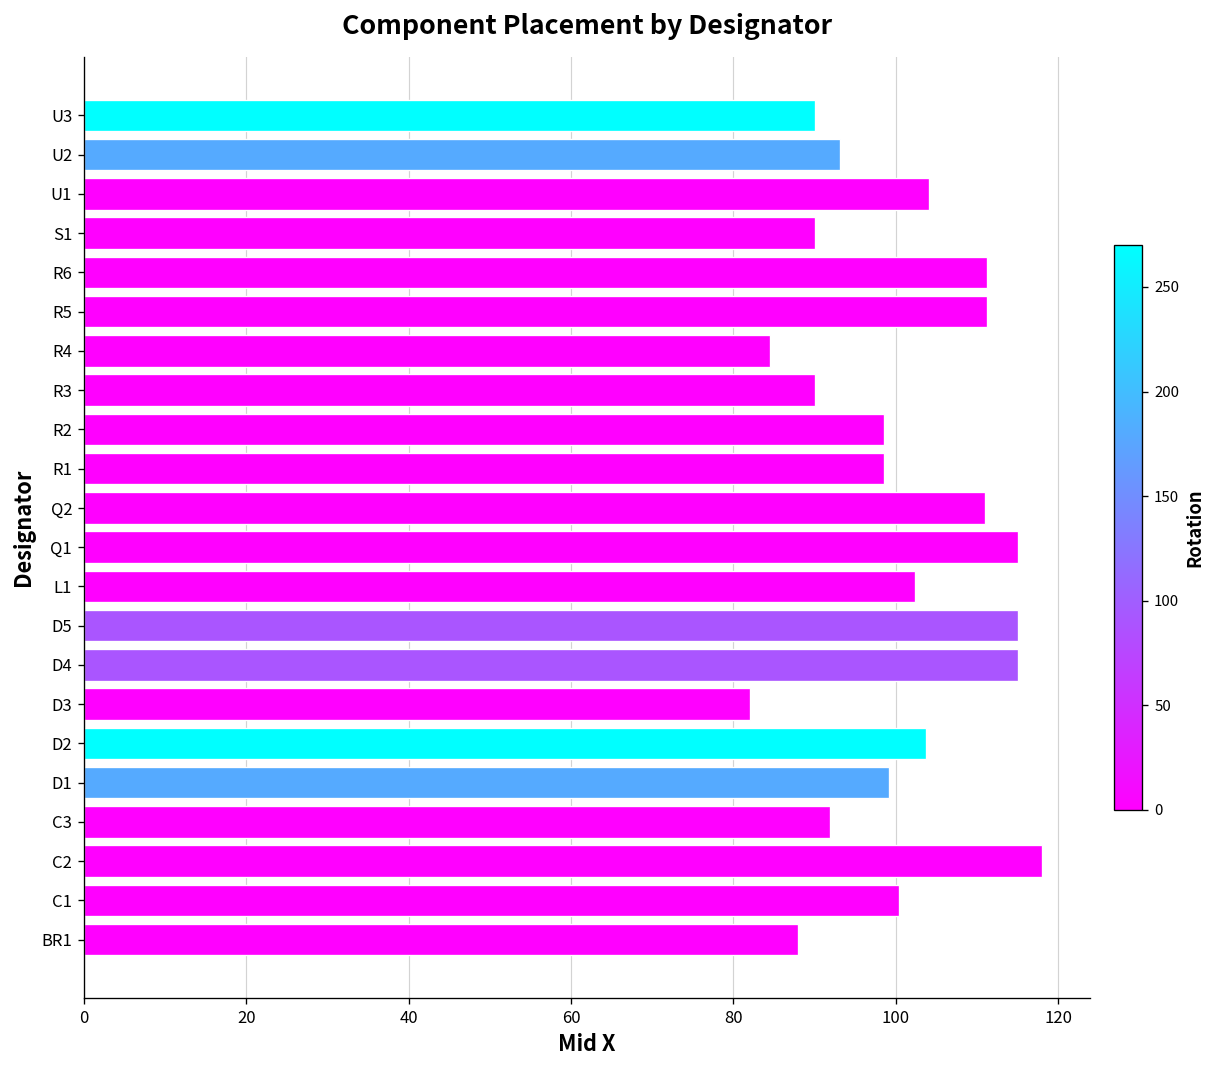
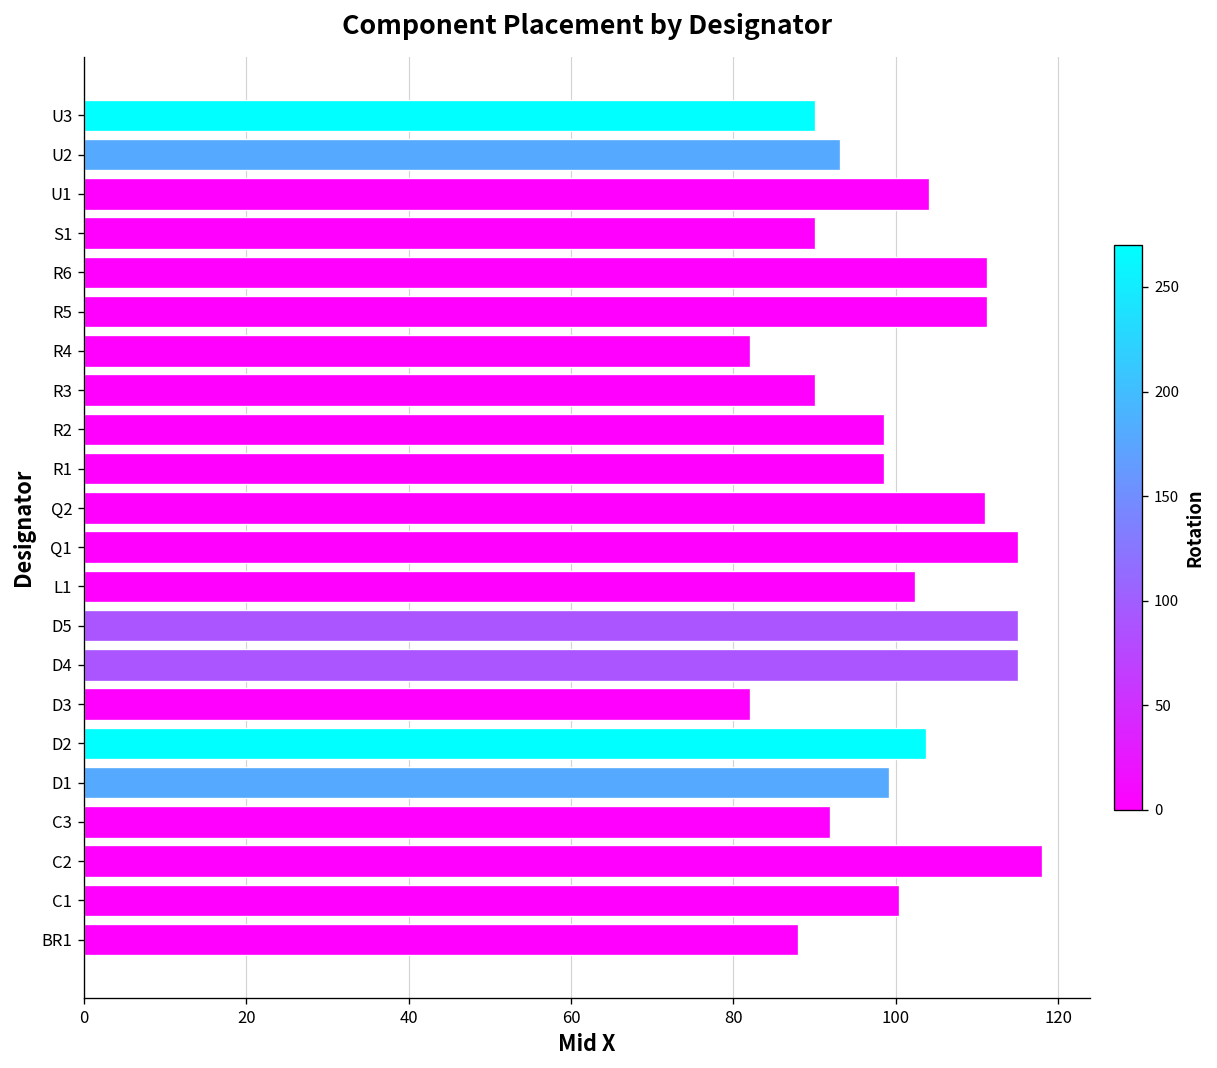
R4: 85 -> 82
